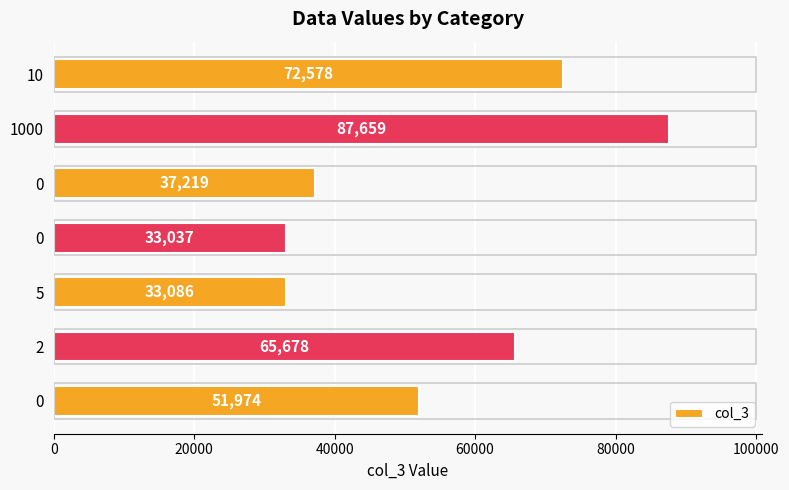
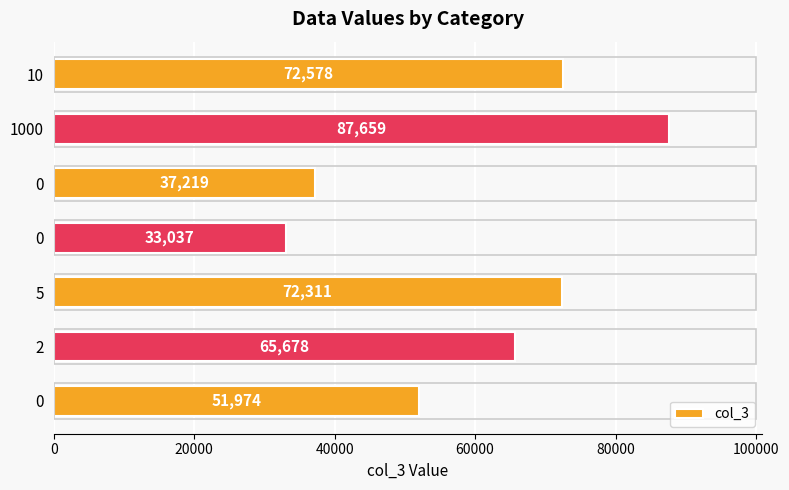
5: 33,086 -> 72,311
